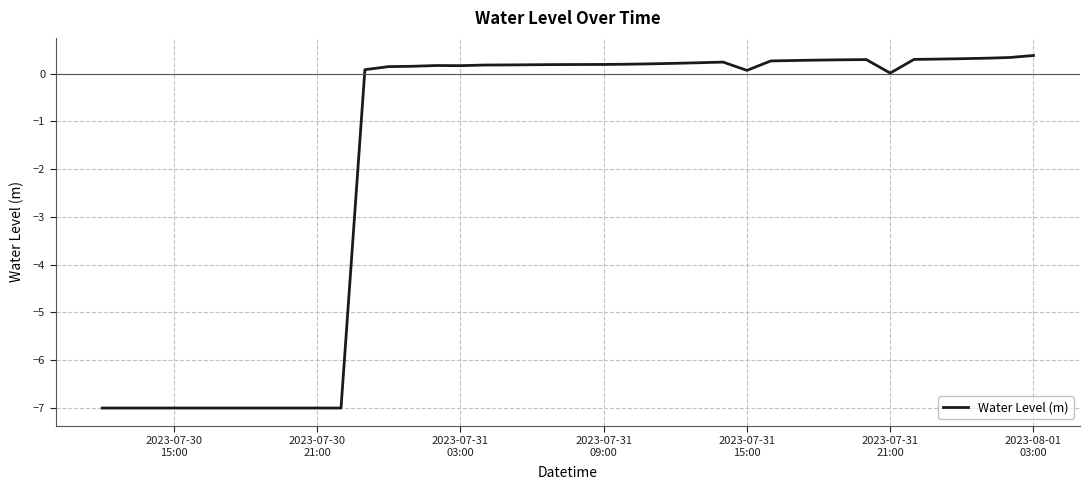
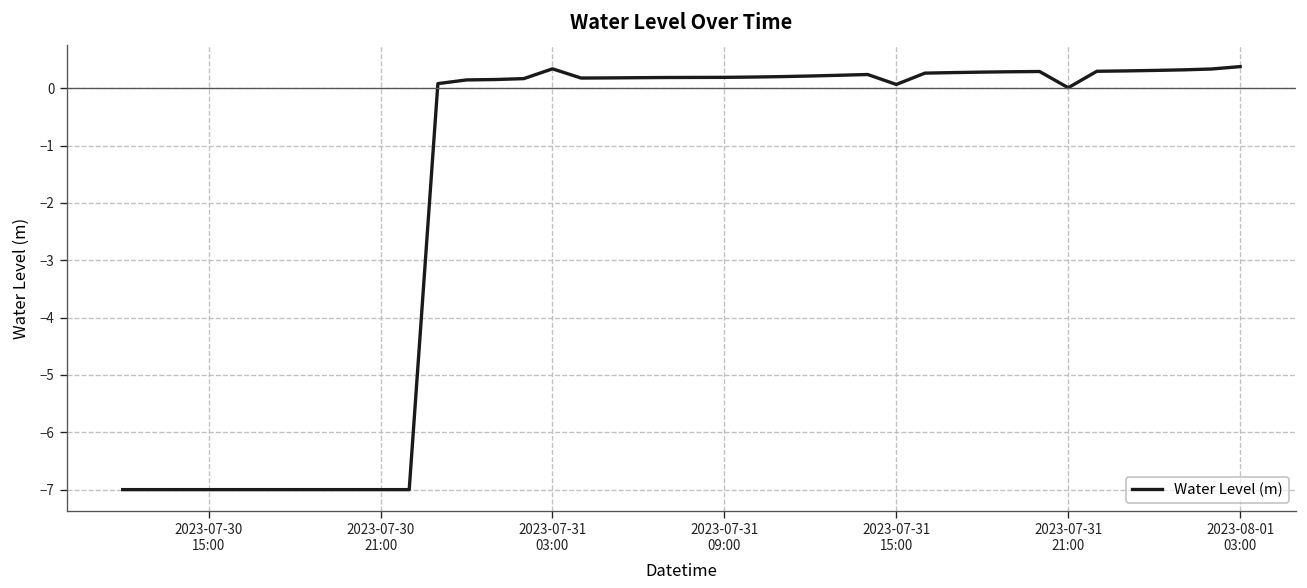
2023-07-31 03:00: 0.2 -> 0.3
